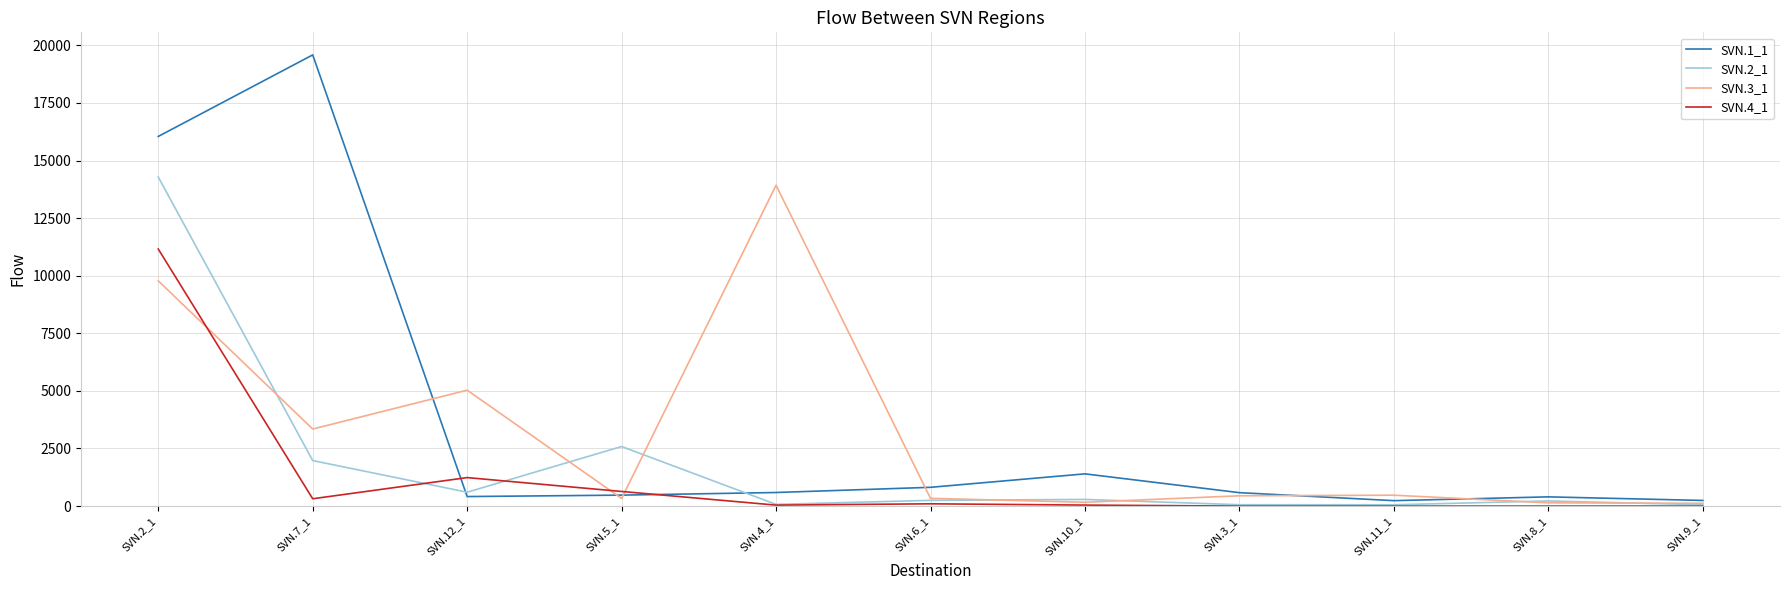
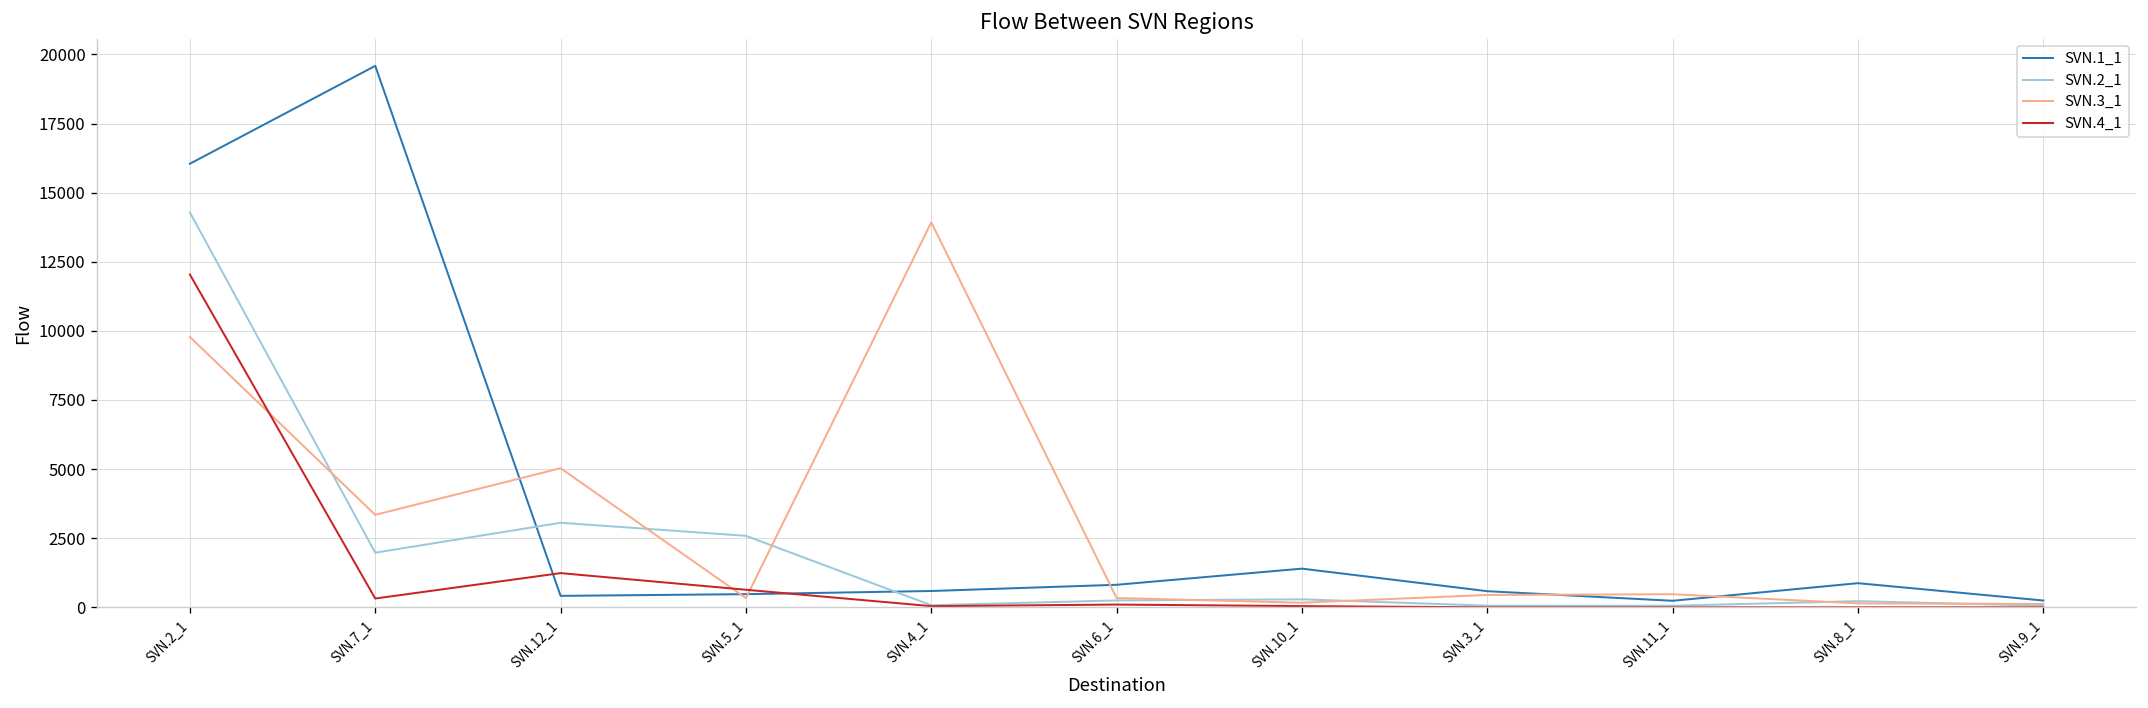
SVN.4_1, SVN.2_1: 11200 -> 12000
SVN.2_1, SVN.12_1: 600 -> 3100
SVN.1_1, SVN.8_1: 400 -> 900
